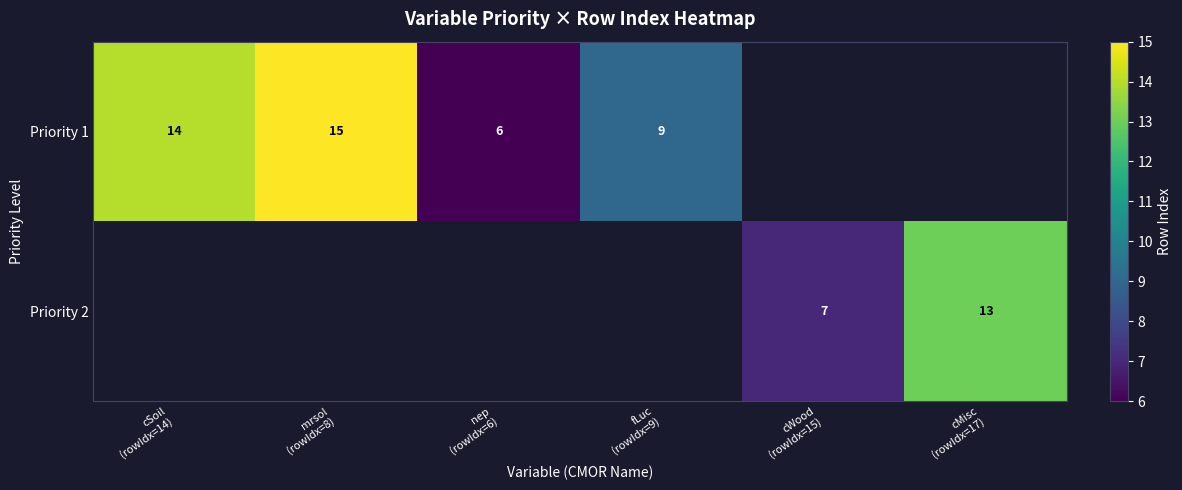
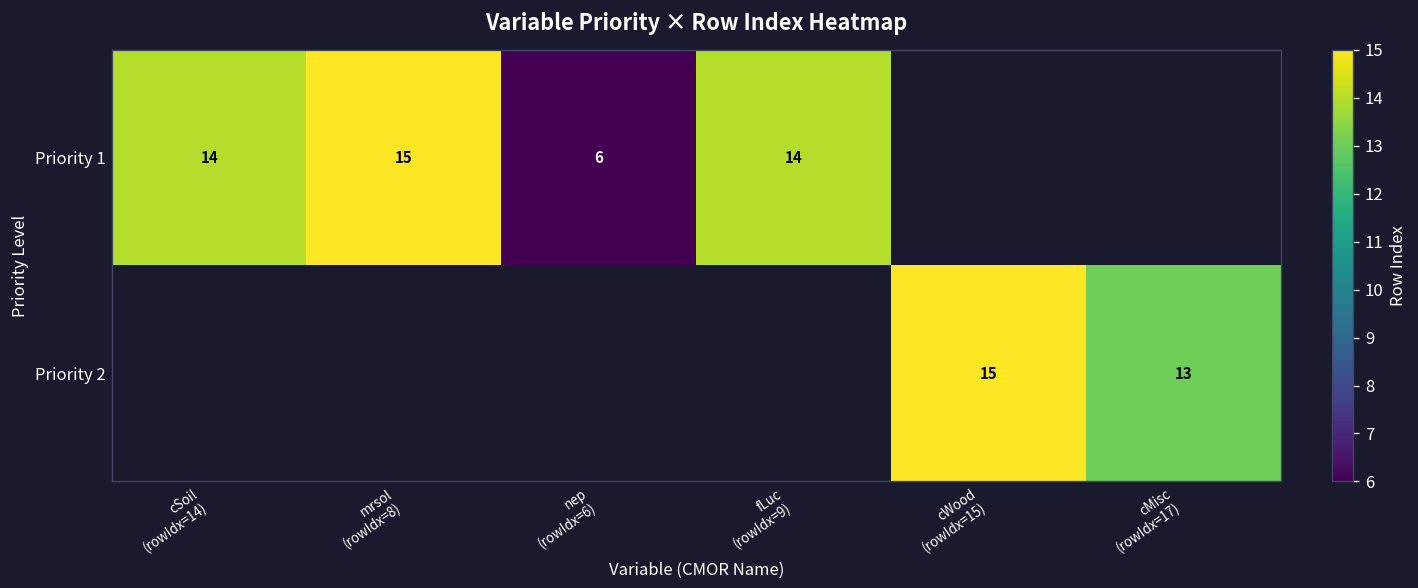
Priority 1, fLuc (rowIdx=9): 9 -> 14
Priority 2, cWood (rowIdx=15): 7 -> 15
